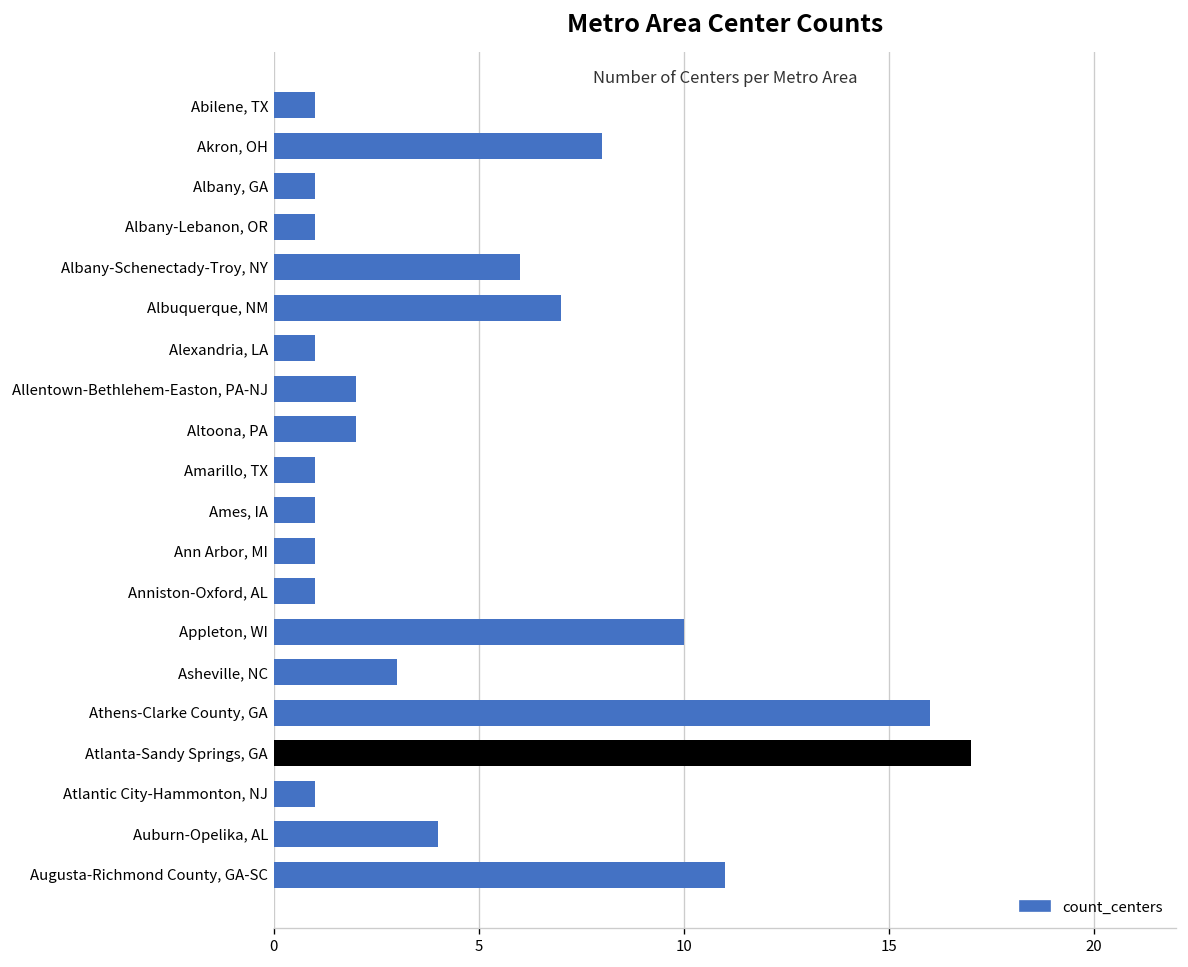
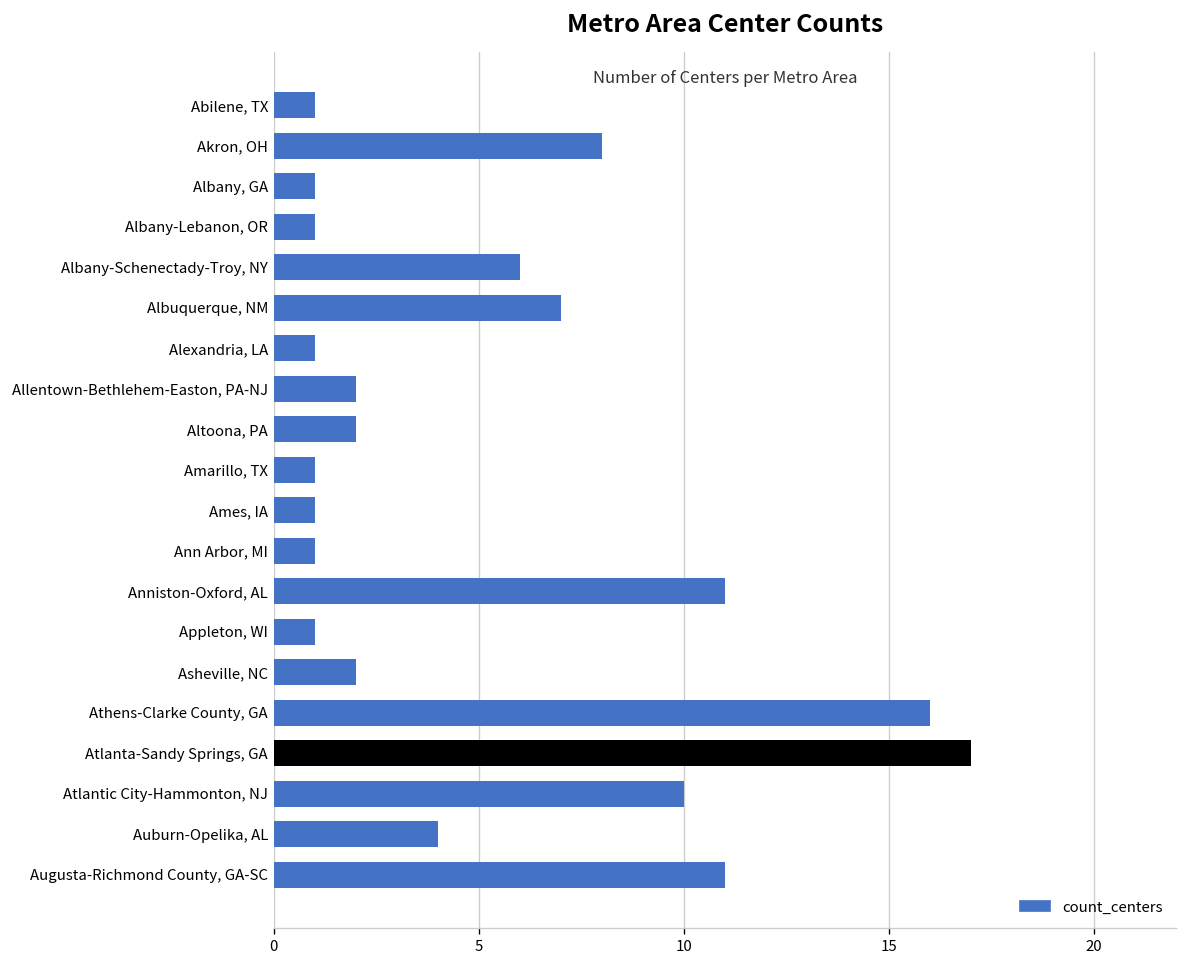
Anniston-Oxford, AL: 1 -> 11
Appleton, WI: 10 -> 1
Asheville, NC: 3 -> 2
Atlantic City-Hammonton, NJ: 1 -> 10
